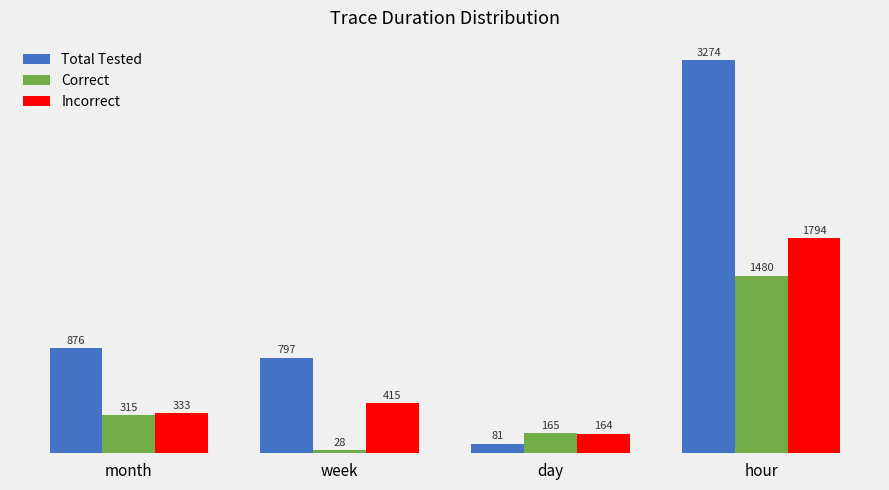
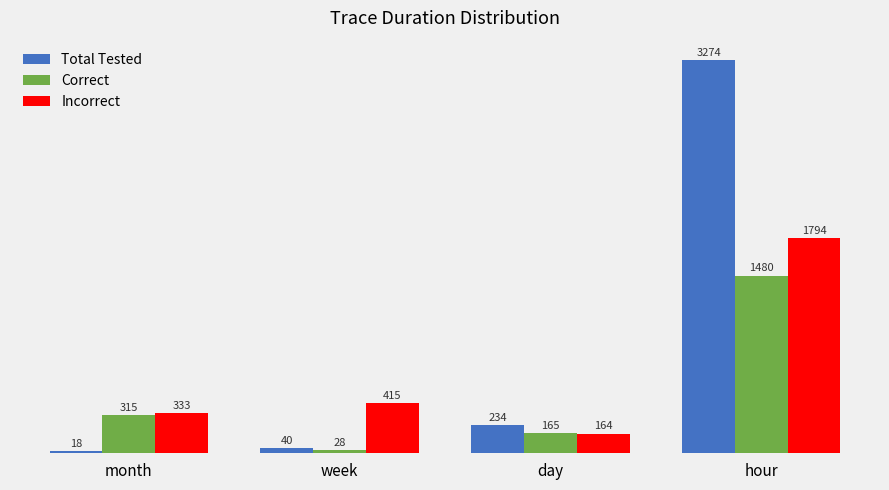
Total Tested, month: 876 -> 18
Total Tested, week: 797 -> 40
Total Tested, day: 81 -> 234
